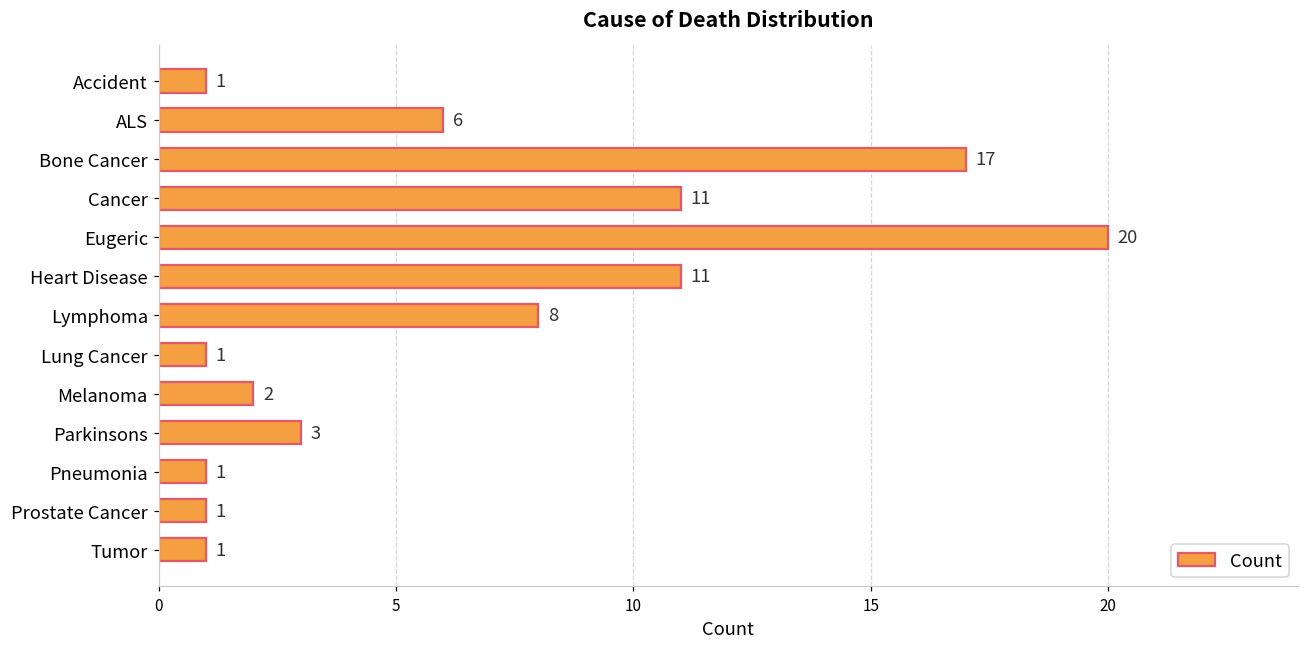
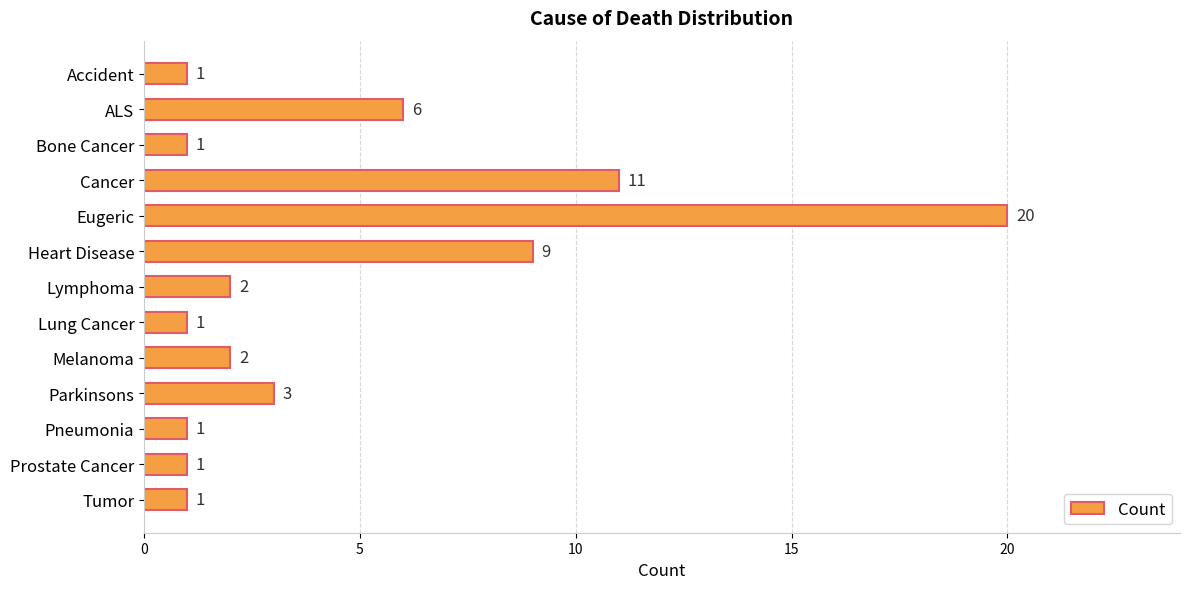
Bone Cancer: 17 -> 1
Heart Disease: 11 -> 9
Lymphoma: 8 -> 2
